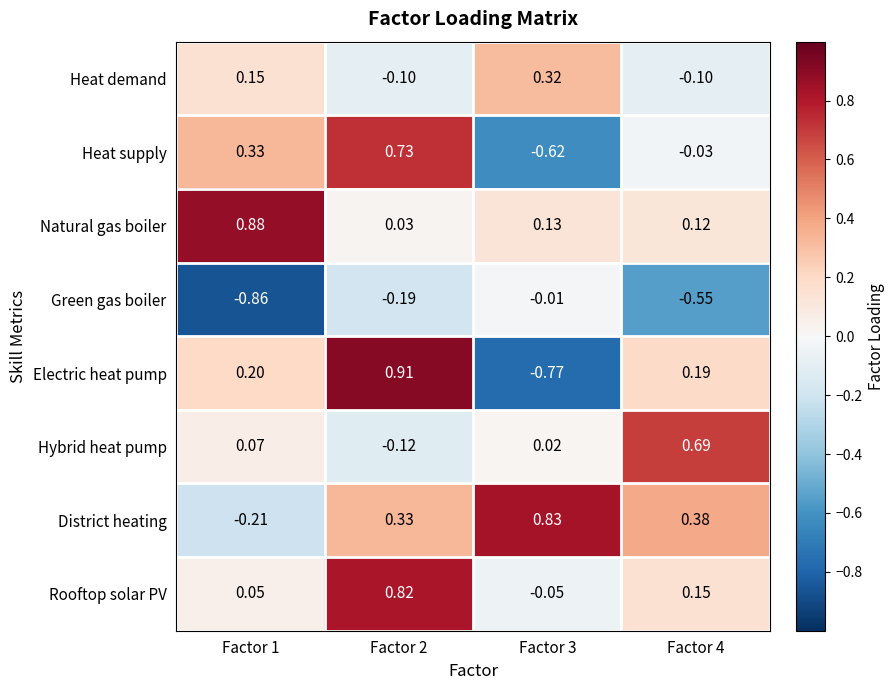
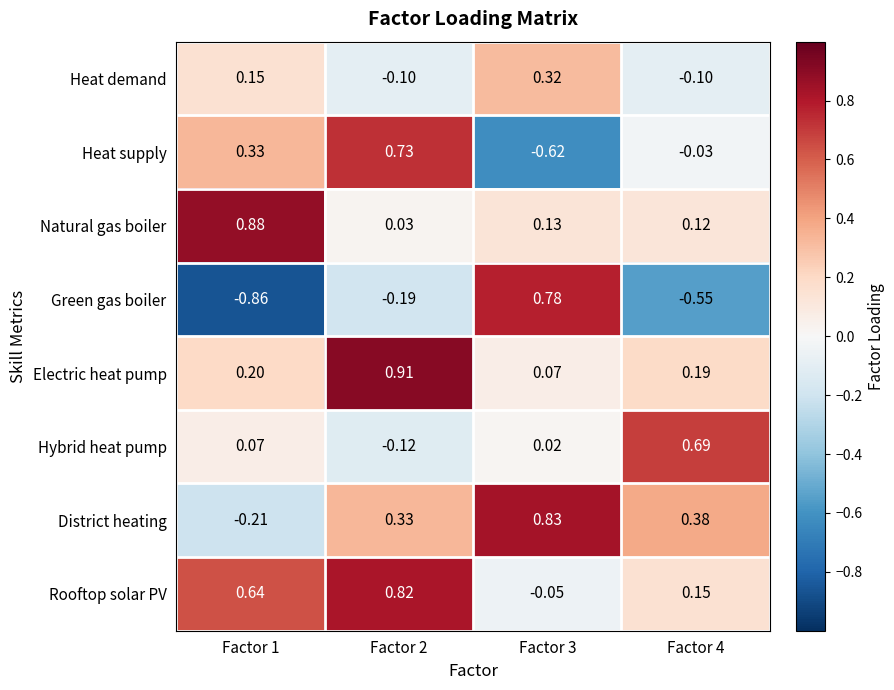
Green gas boiler, Factor 3: -0.01 -> 0.78
Electric heat pump, Factor 3: -0.77 -> 0.07
Rooftop solar PV, Factor 1: 0.05 -> 0.64
